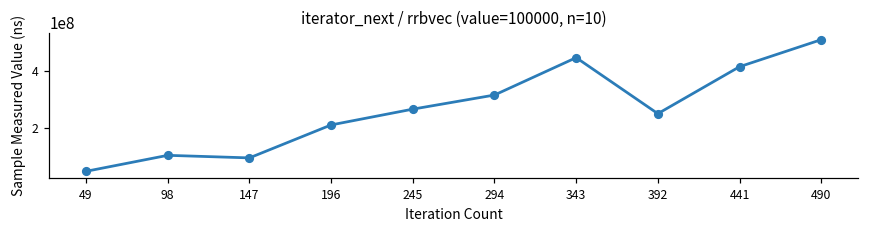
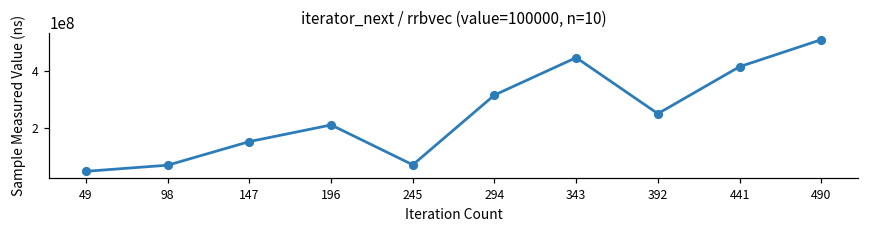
98: 100000000 -> 70000000
147: 90000000 -> 150000000
245: 270000000 -> 70000000
